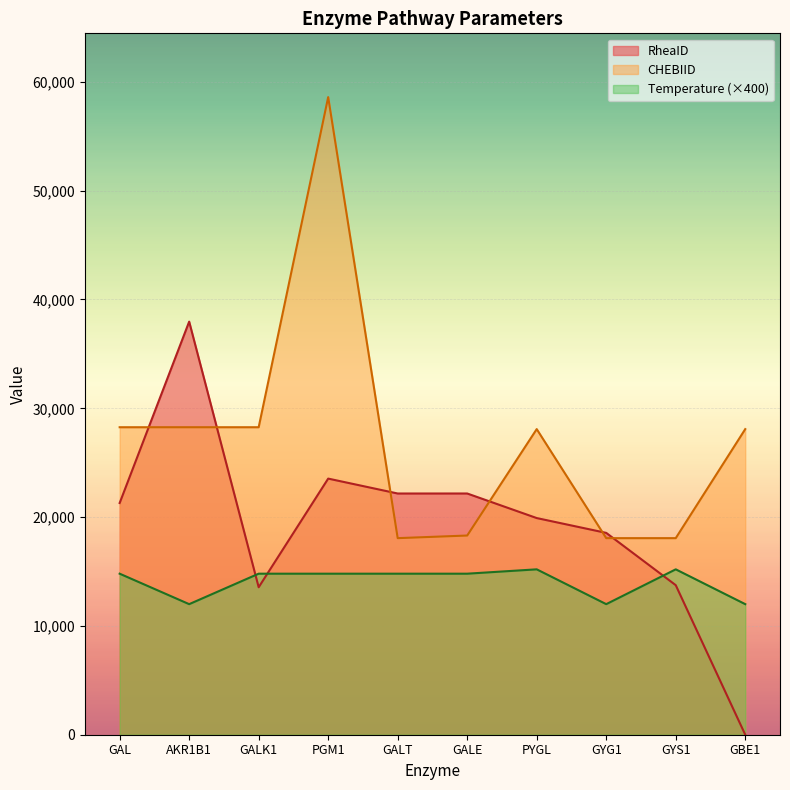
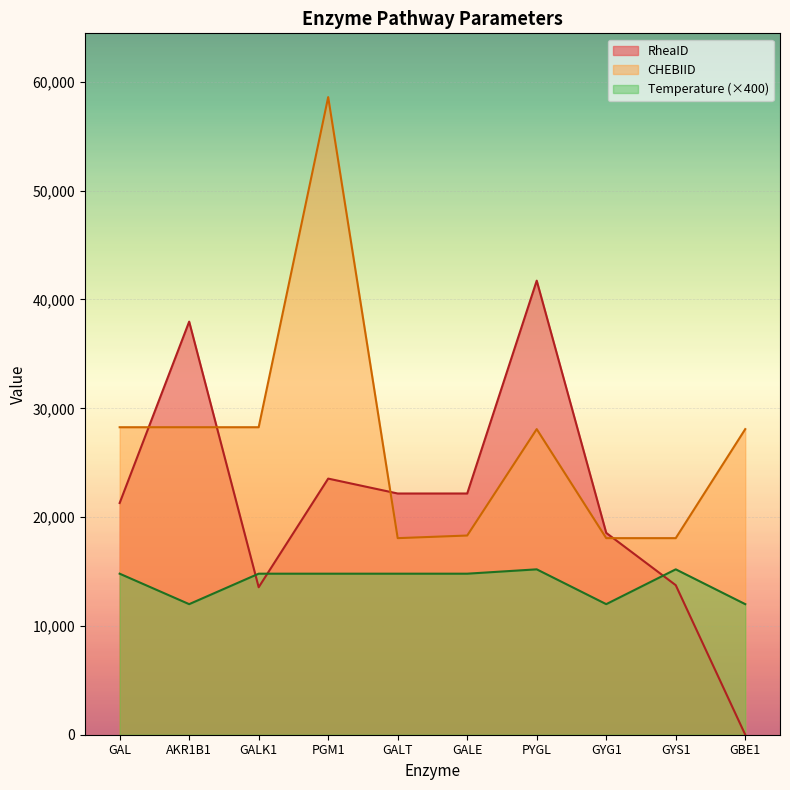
RheaID, PYGL: 19,900 -> 41,700
